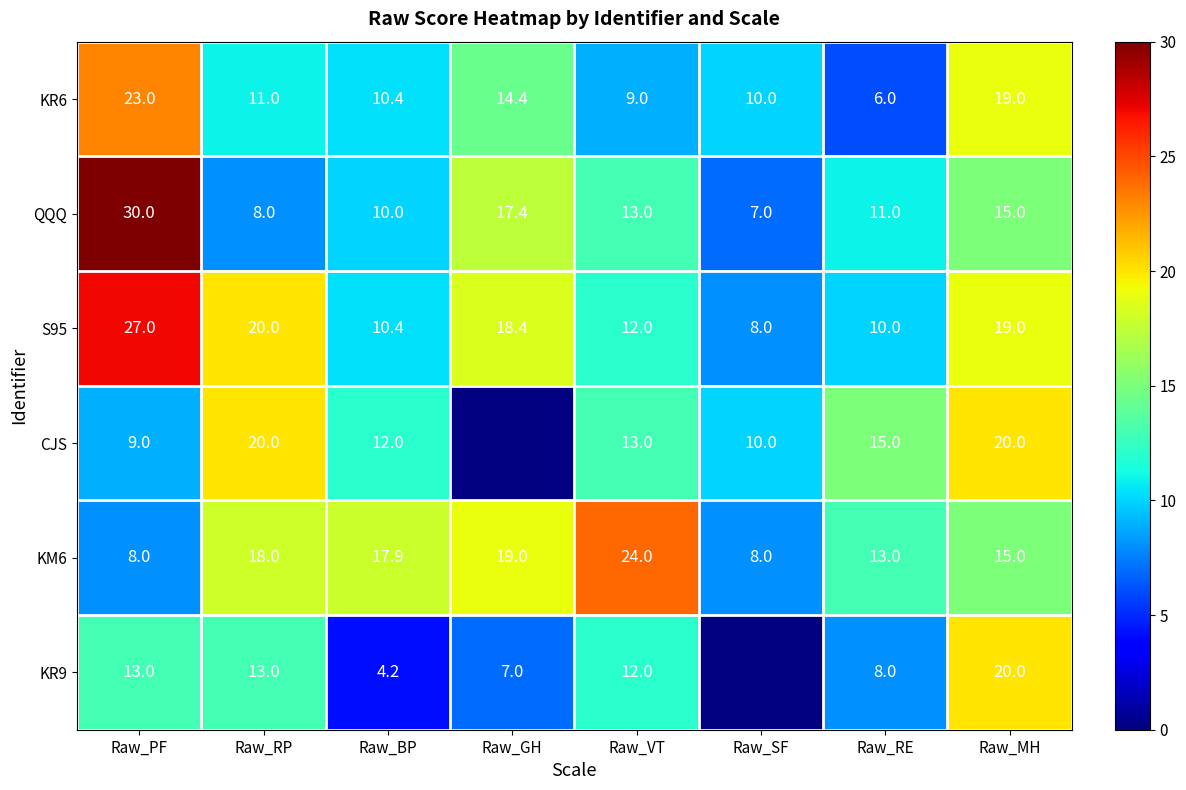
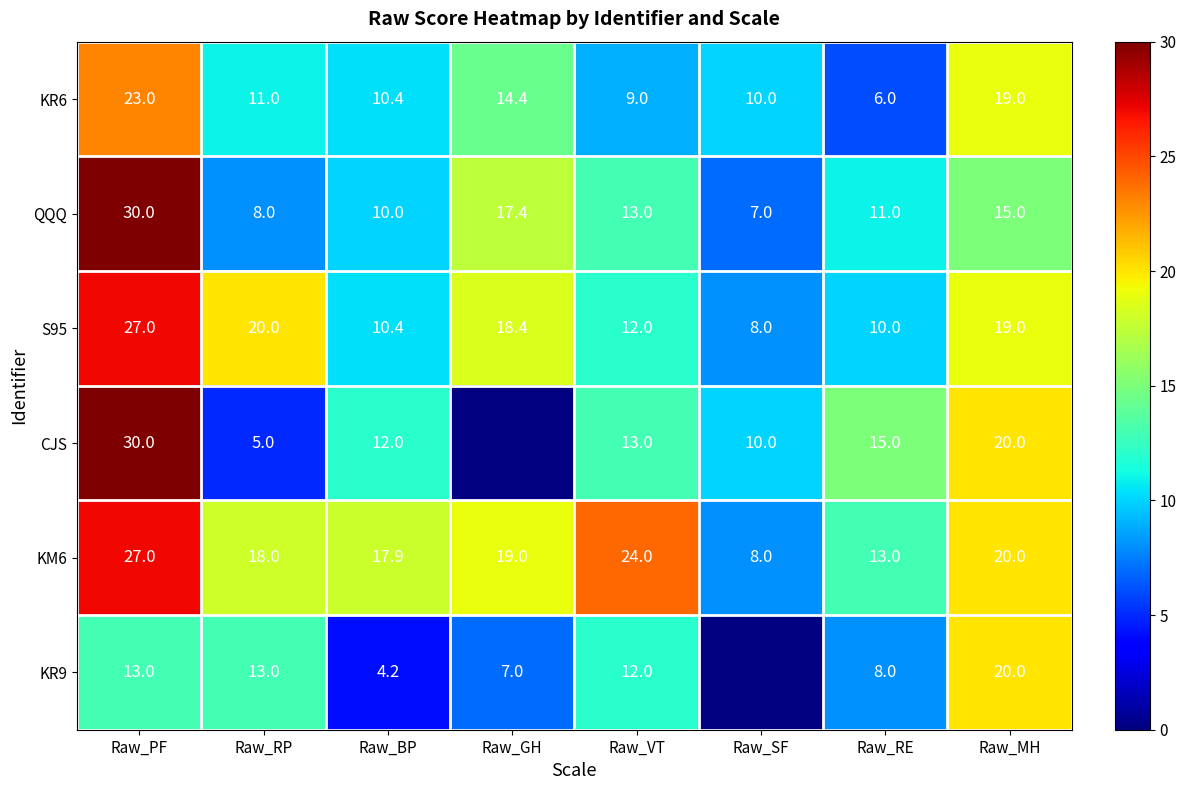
CJS, Raw_PF: 9.0 -> 30.0
CJS, Raw_RP: 20.0 -> 5.0
KM6, Raw_PF: 8.0 -> 27.0
KM6, Raw_MH: 15.0 -> 20.0
